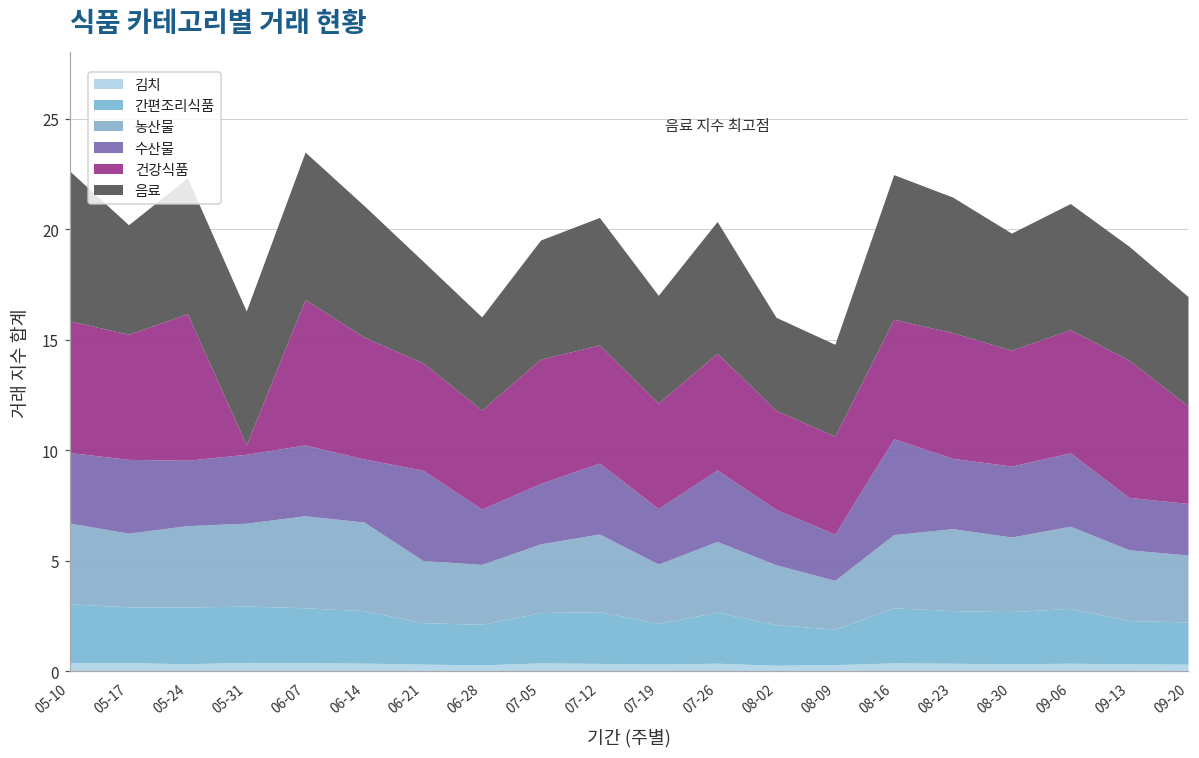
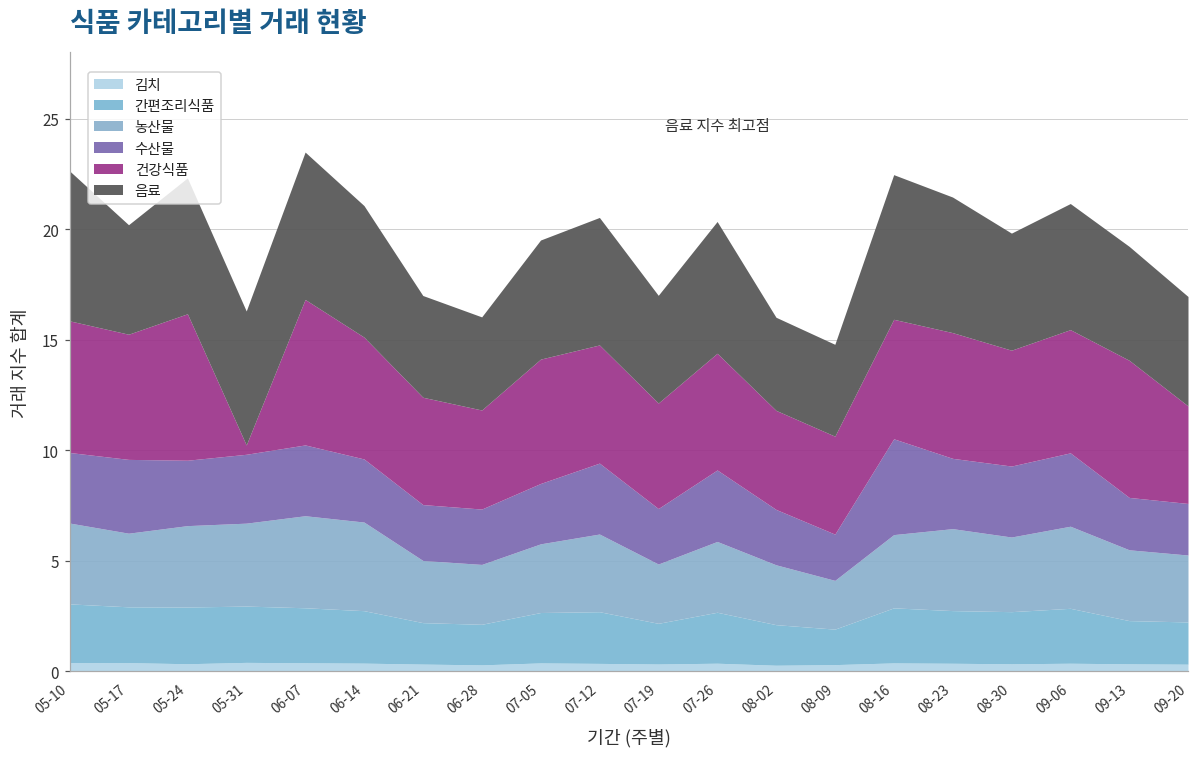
수산물, 06-21: 4.1 -> 2.5
